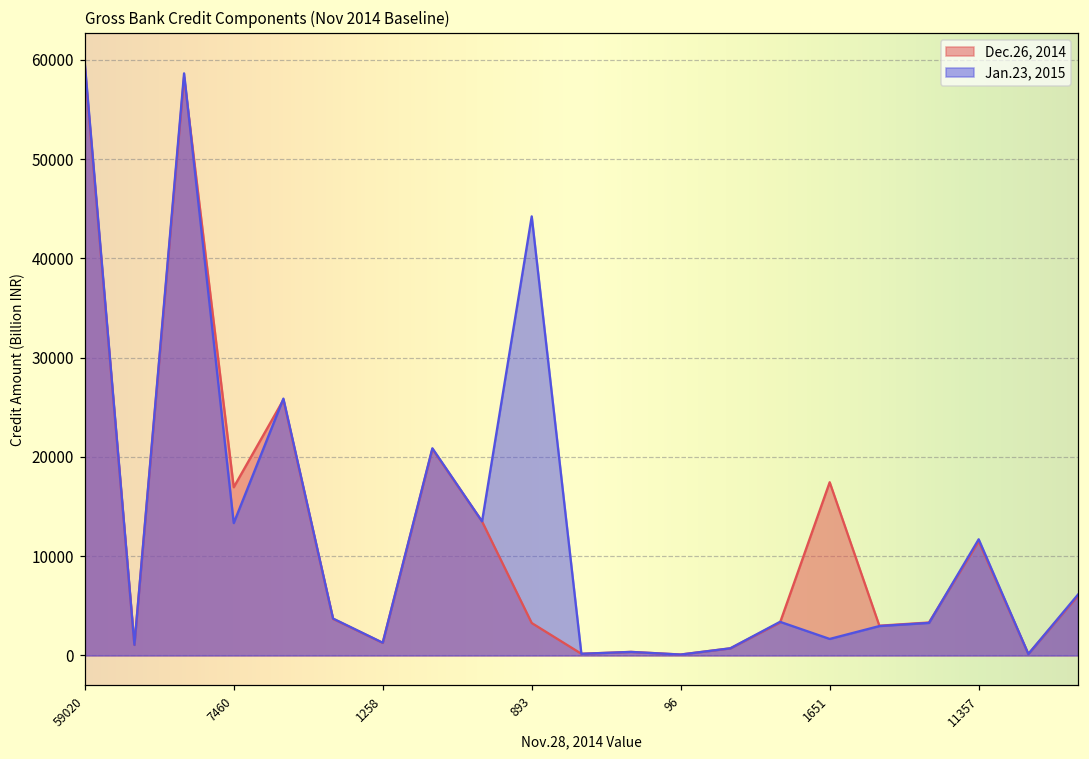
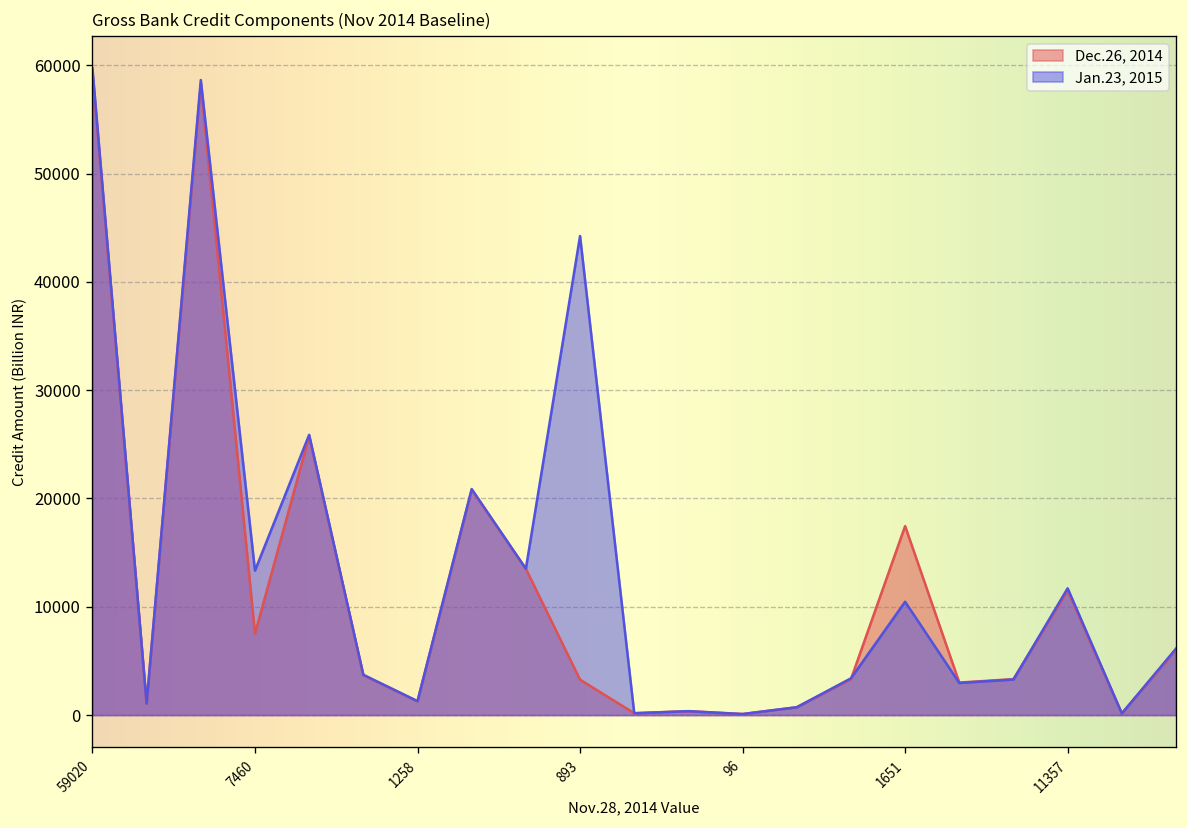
Dec.26, 2014, 7460: 17000 -> 8000
Jan.23, 2015, 1651: 2000 -> 10000
